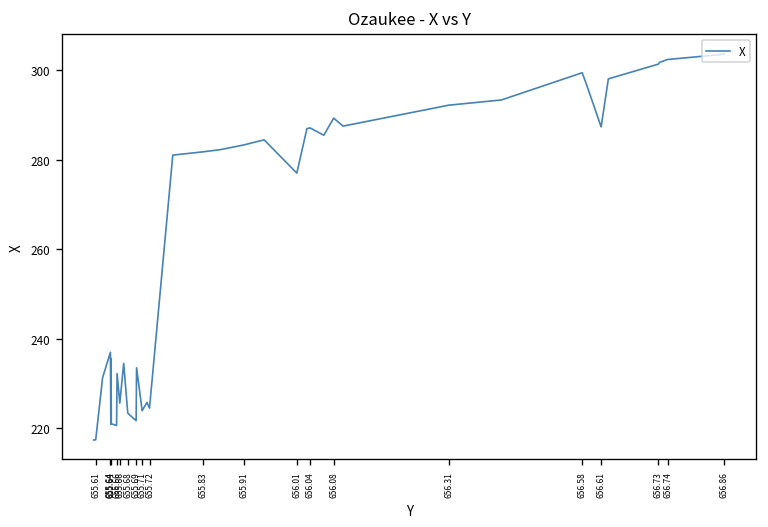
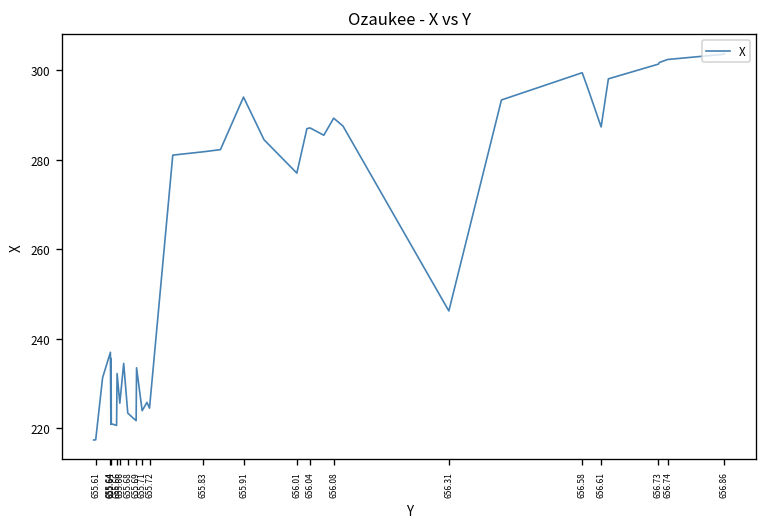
655.91: 283 -> 294
656.31: 292 -> 246
